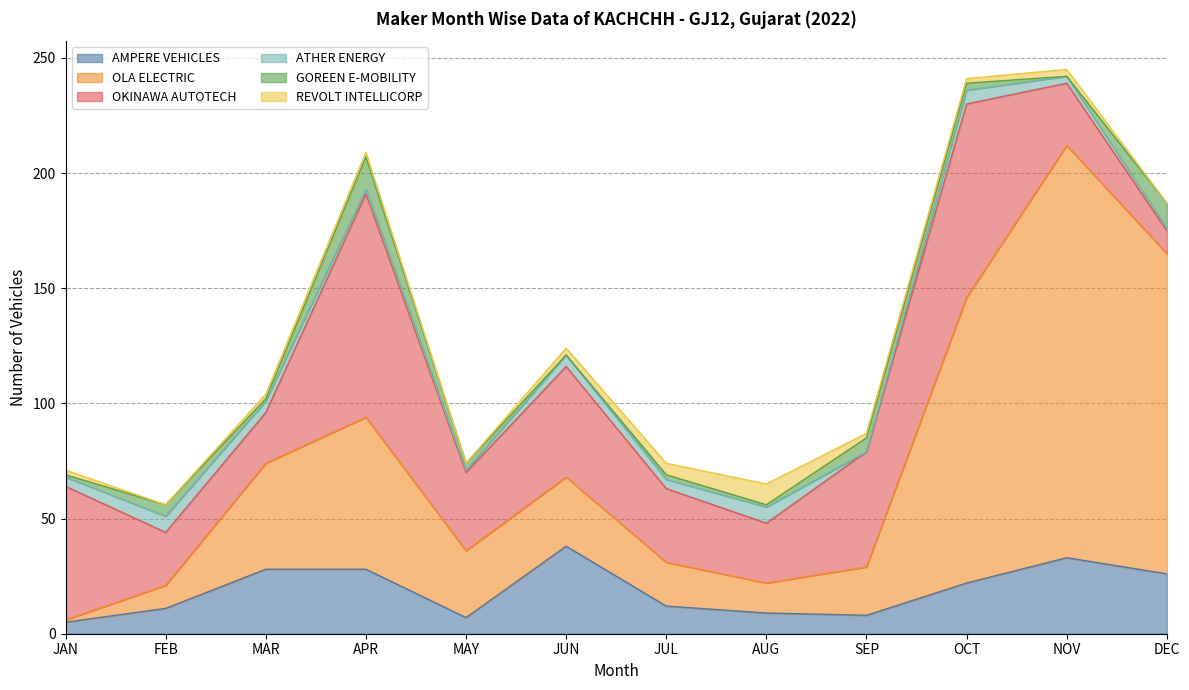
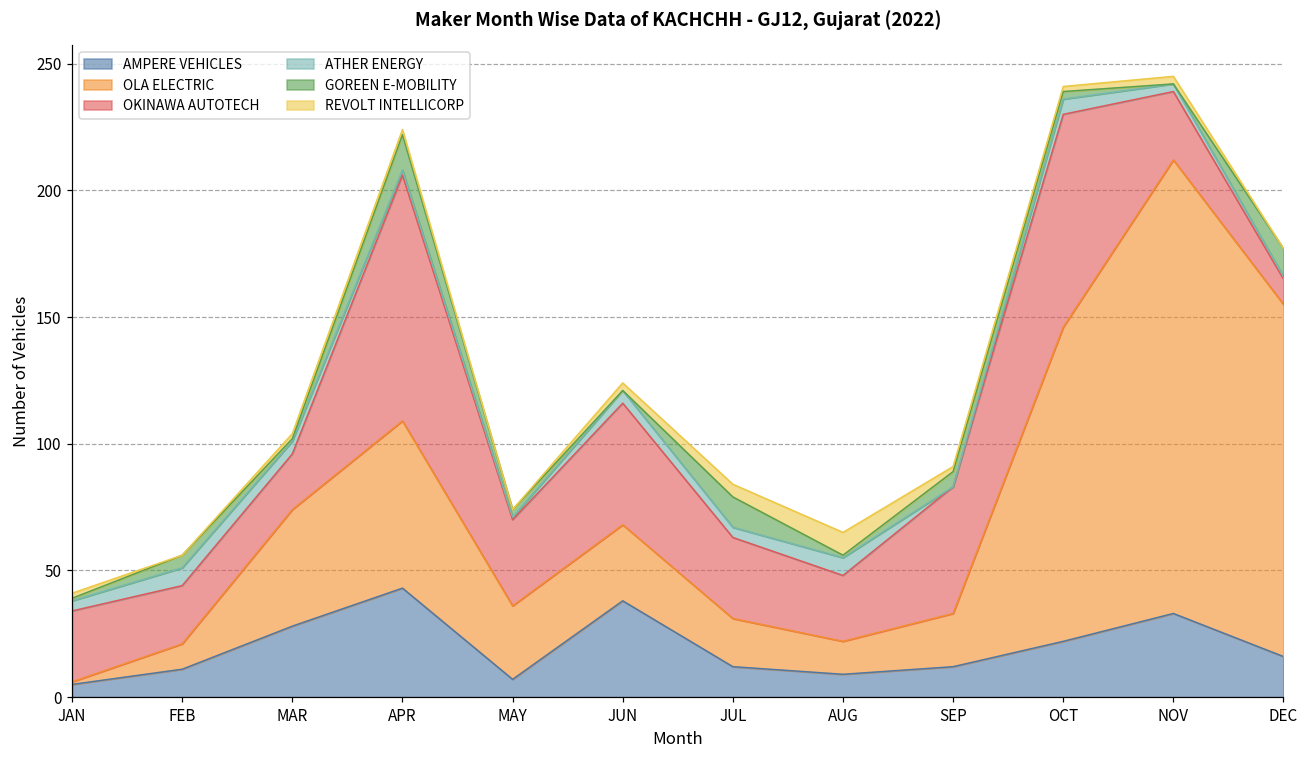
OKINAWA AUTOTECH, JAN: 58 -> 28
AMPERE VEHICLES, APR: 28 -> 43
GOREEN E-MOBILITY, JUL: 2 -> 12
AMPERE VEHICLES, SEP: 8 -> 12
AMPERE VEHICLES, DEC: 26 -> 16
